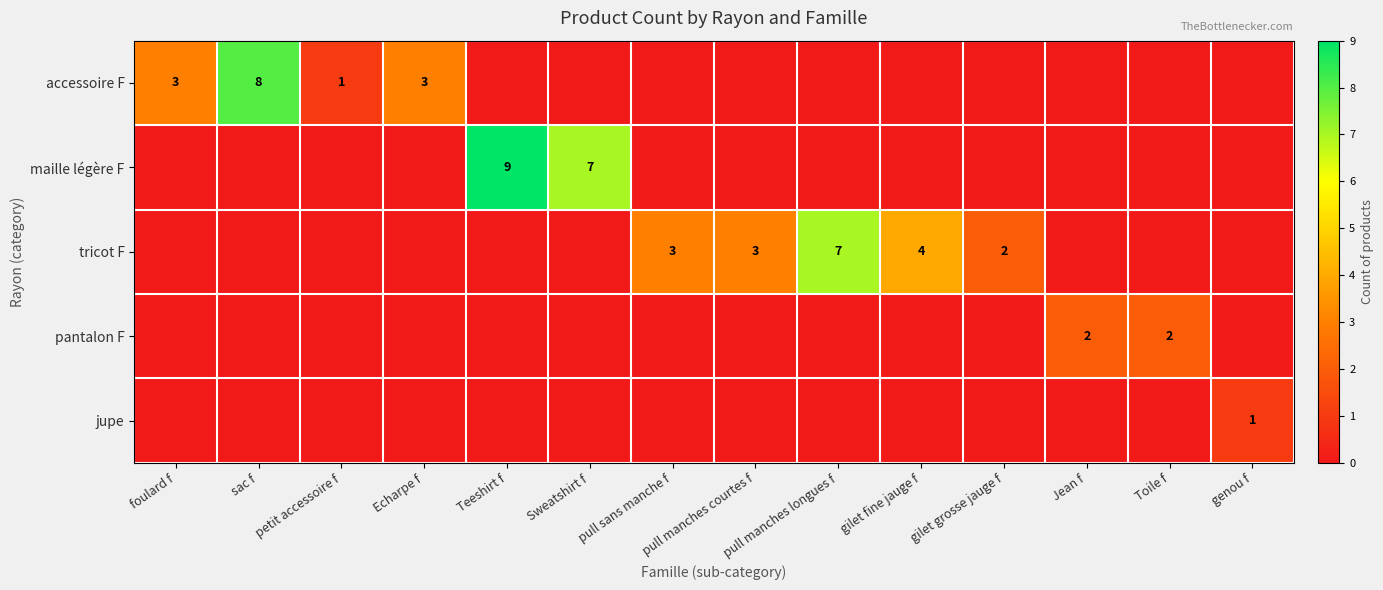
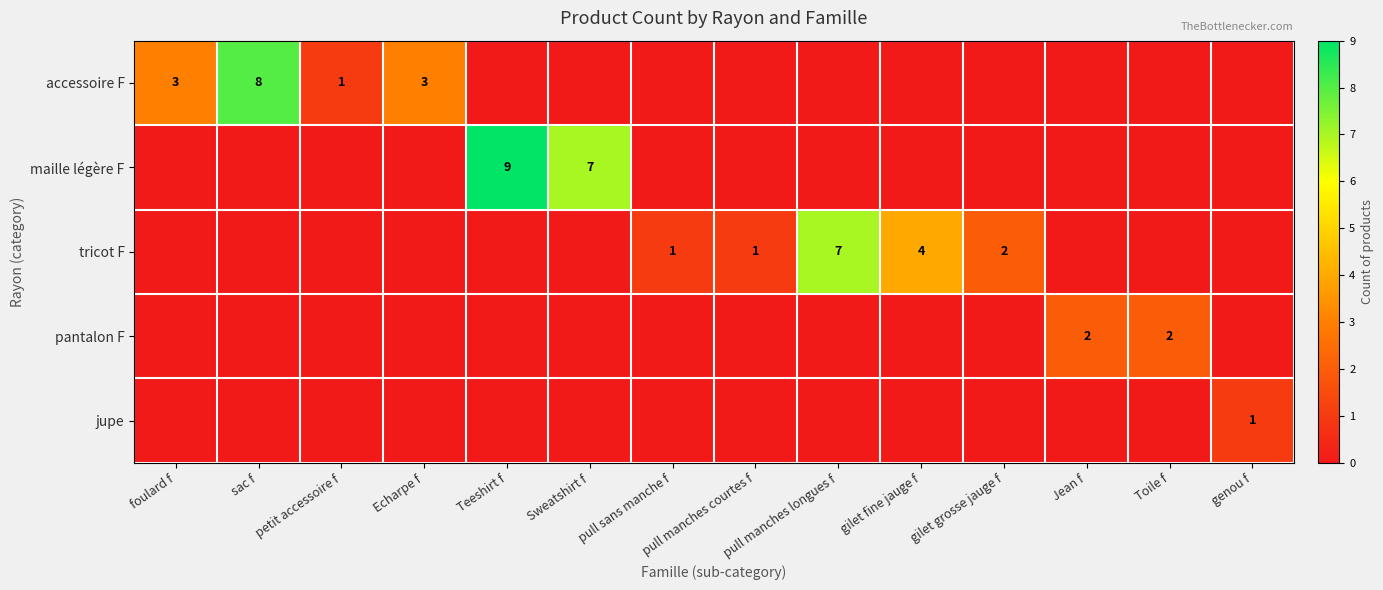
tricot F, pull sans manche f: 3 -> 1
tricot F, pull manches courtes f: 3 -> 1
